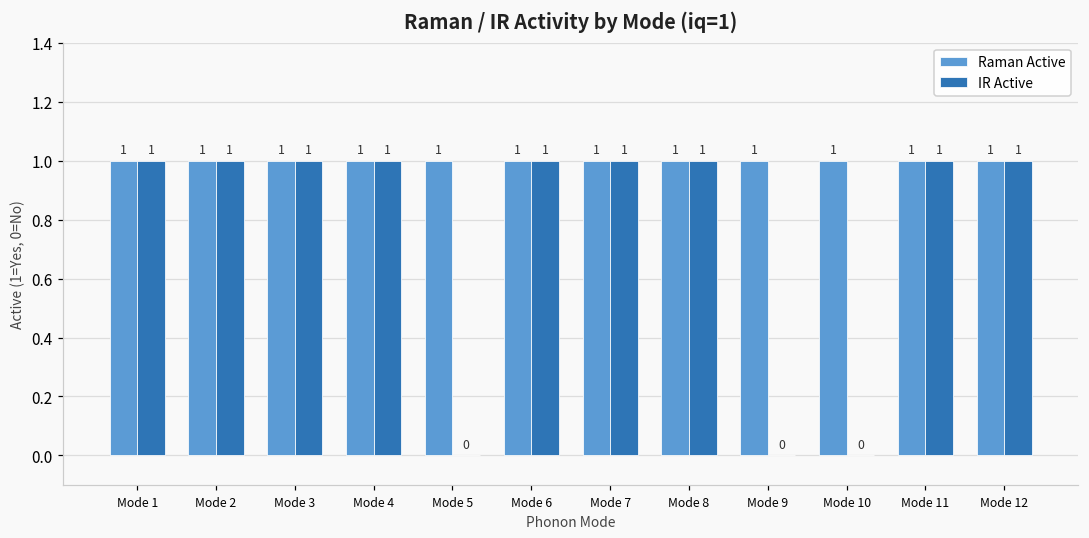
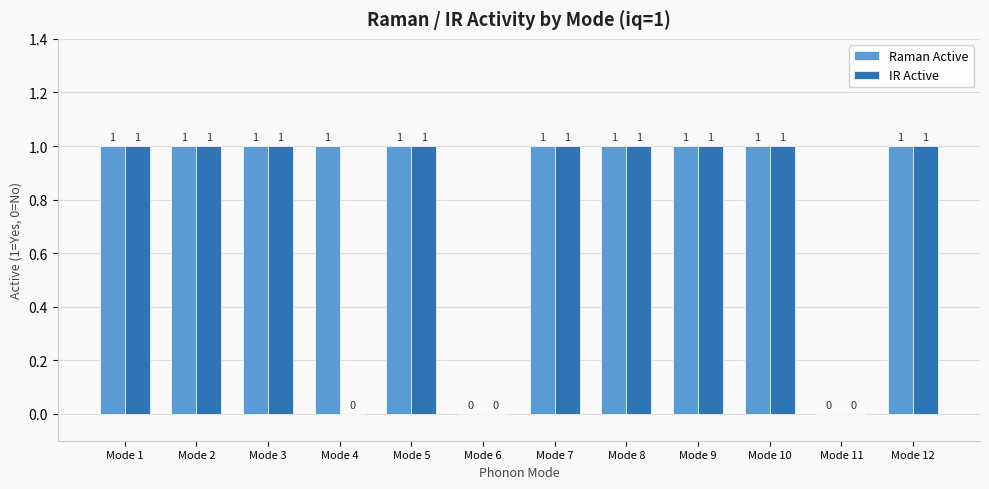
IR Active, Mode 4: 1 -> 0
IR Active, Mode 5: 0 -> 1
Raman Active, Mode 6: 1 -> 0
IR Active, Mode 6: 1 -> 0
IR Active, Mode 9: 0 -> 1
IR Active, Mode 10: 0 -> 1
Raman Active, Mode 11: 1 -> 0
IR Active, Mode 11: 1 -> 0
